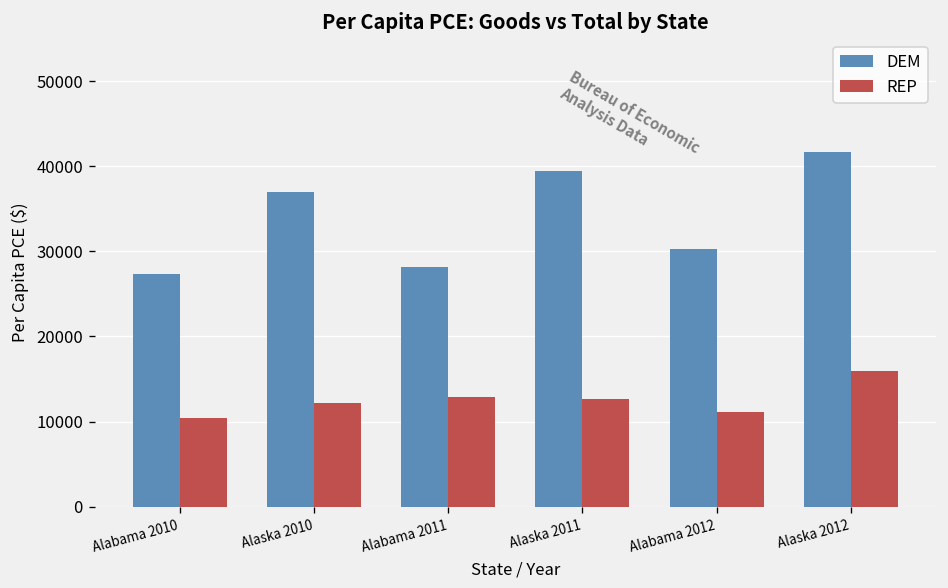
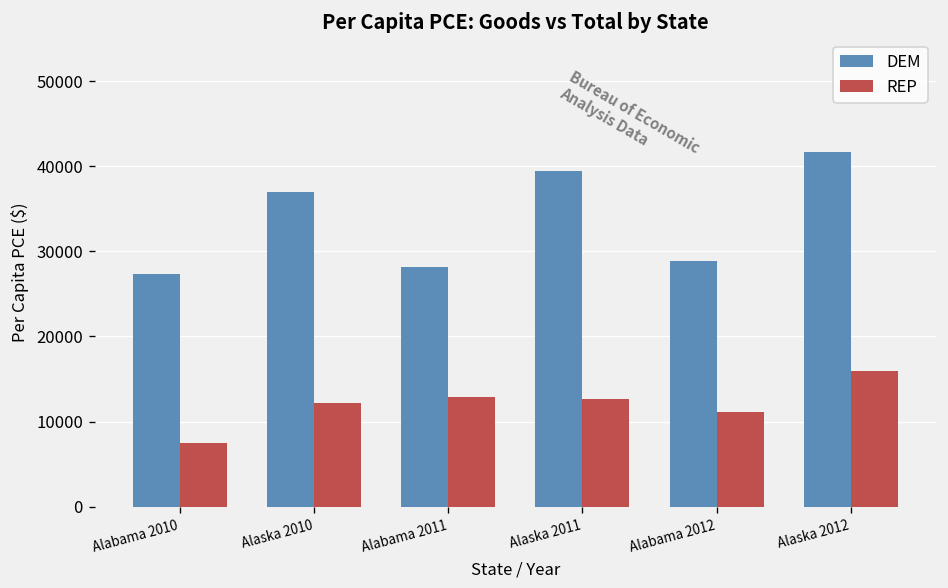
REP, Alabama 2010: 10000 -> 8000
DEM, Alabama 2012: 30000 -> 29000
